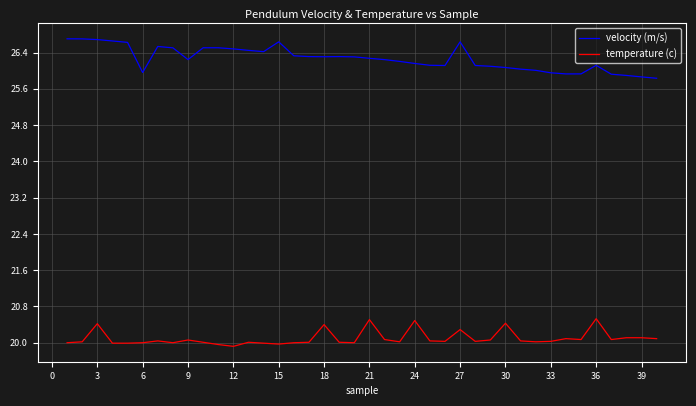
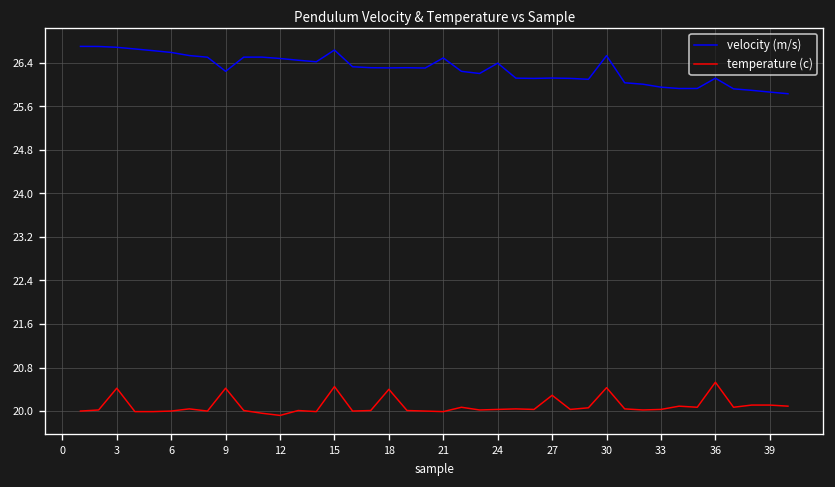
velocity (m/s), 6: 26.0 -> 26.6
temperature (c), 9: 20.1 -> 20.4
temperature (c), 15: 20.0 -> 20.5
velocity (m/s), 21: 26.3 -> 26.5
temperature (c), 21: 20.5 -> 20.0
velocity (m/s), 24: 26.2 -> 26.4
temperature (c), 24: 20.5 -> 20.0
velocity (m/s), 27: 26.6 -> 26.1
velocity (m/s), 30: 26.1 -> 26.5
